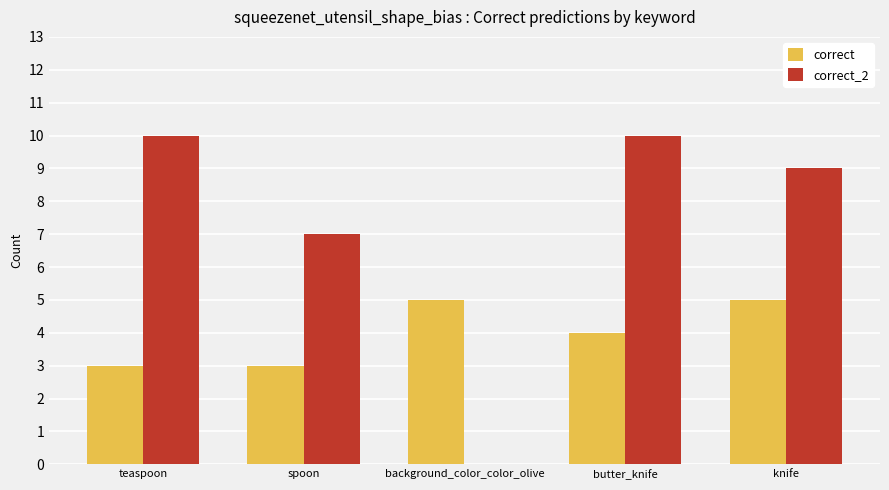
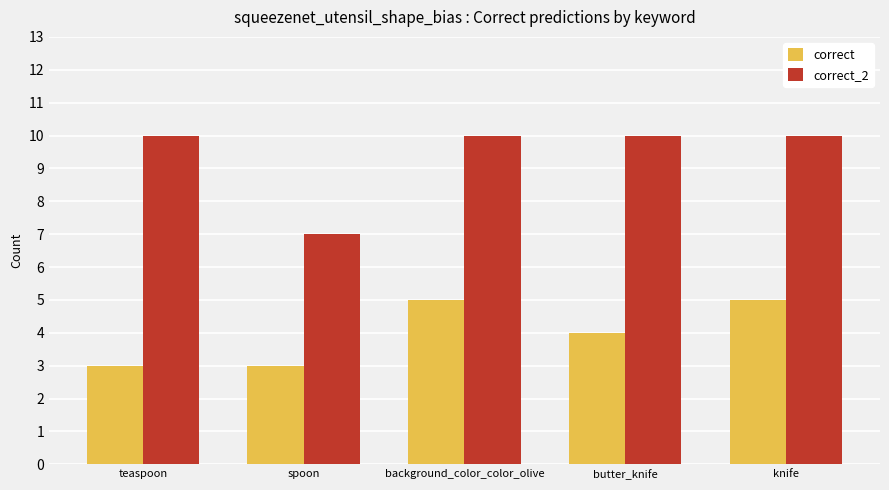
correct_2, background_color_color_olive: 0 -> 10
correct_2, knife: 9 -> 10
